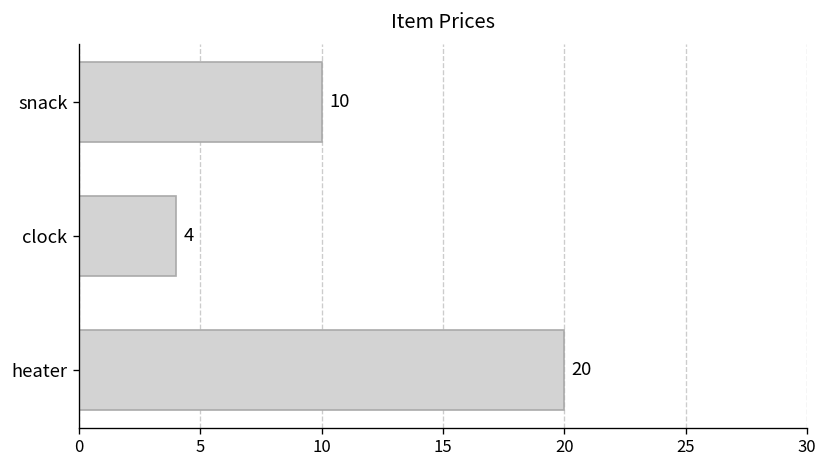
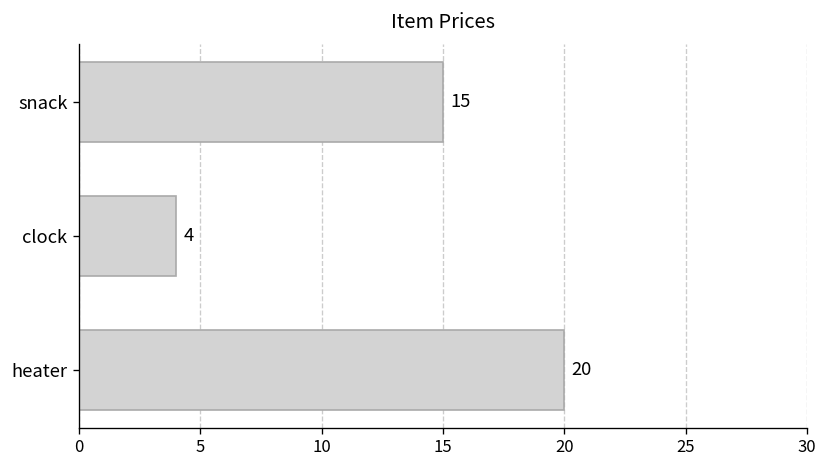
snack: 10 -> 15
